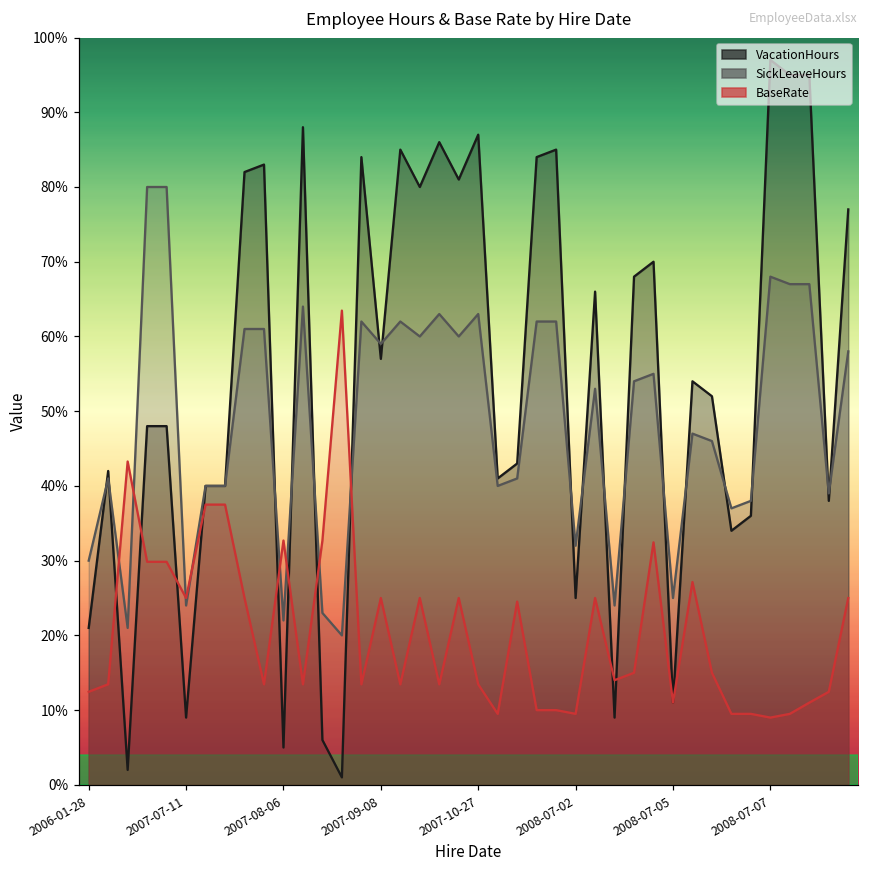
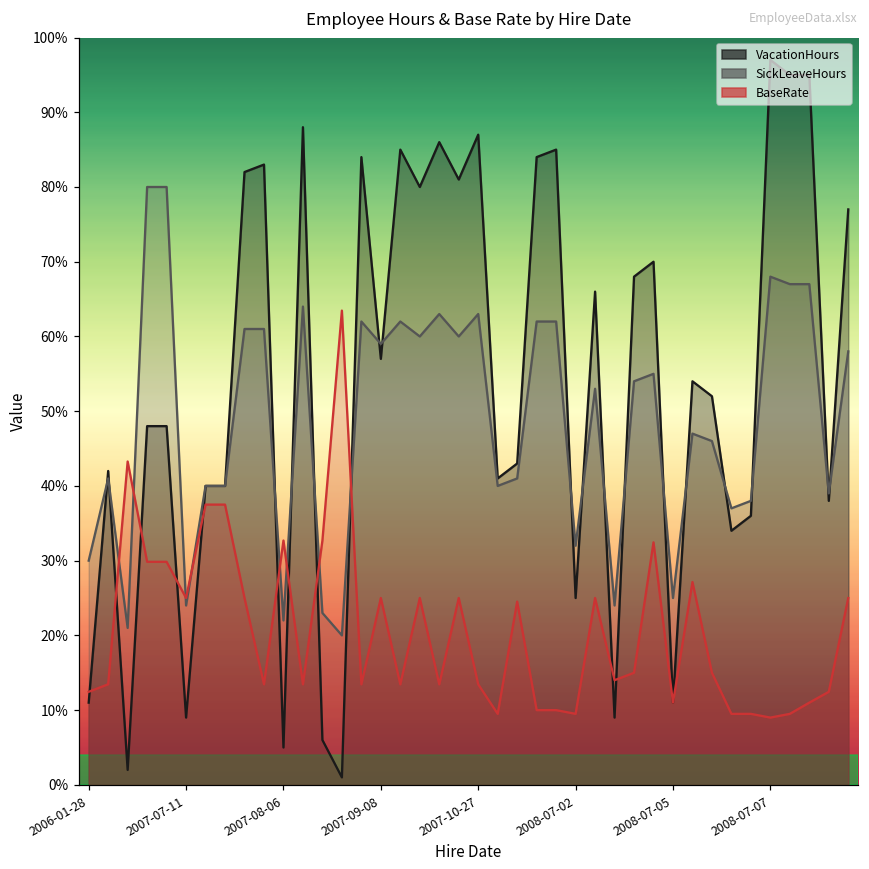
VacationHours, 2006-01-28: 21% -> 11%
